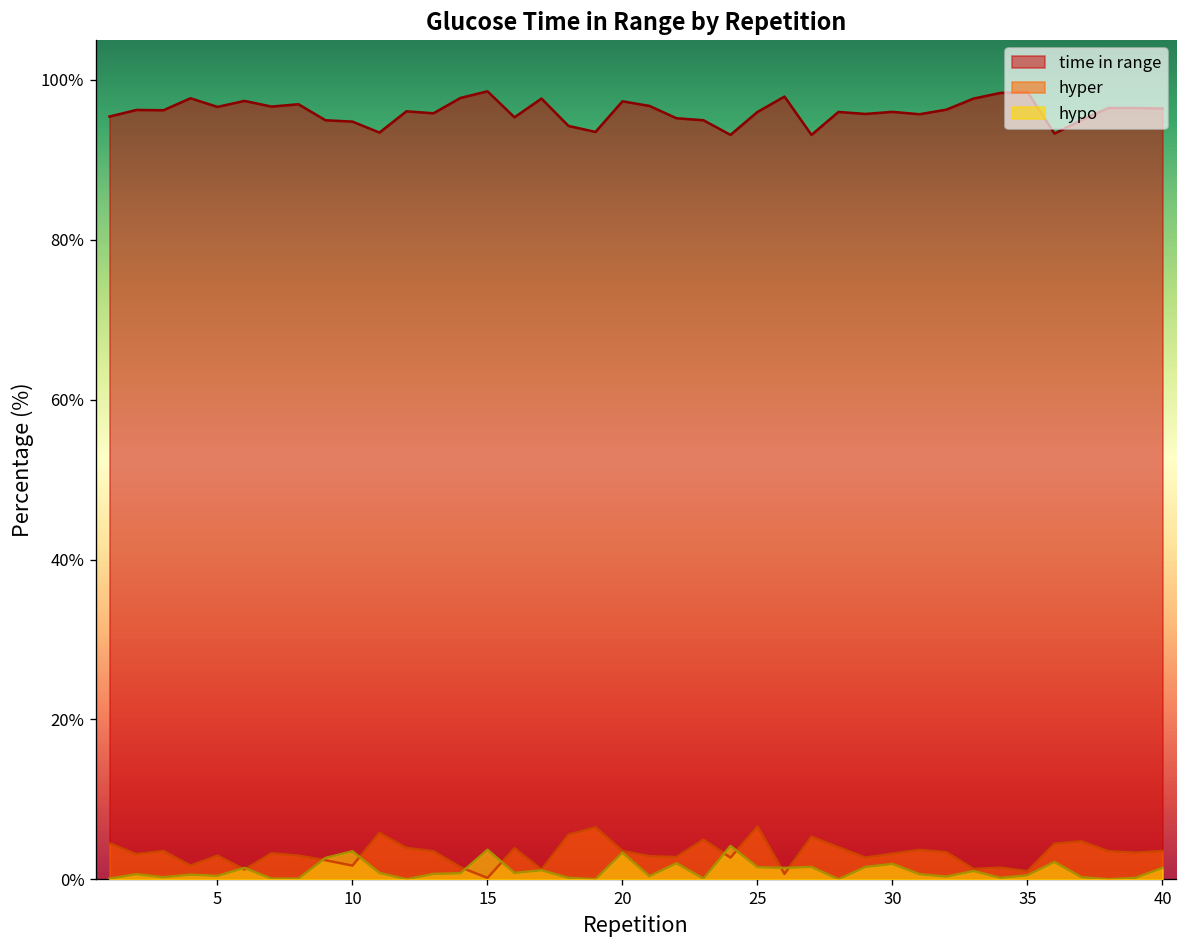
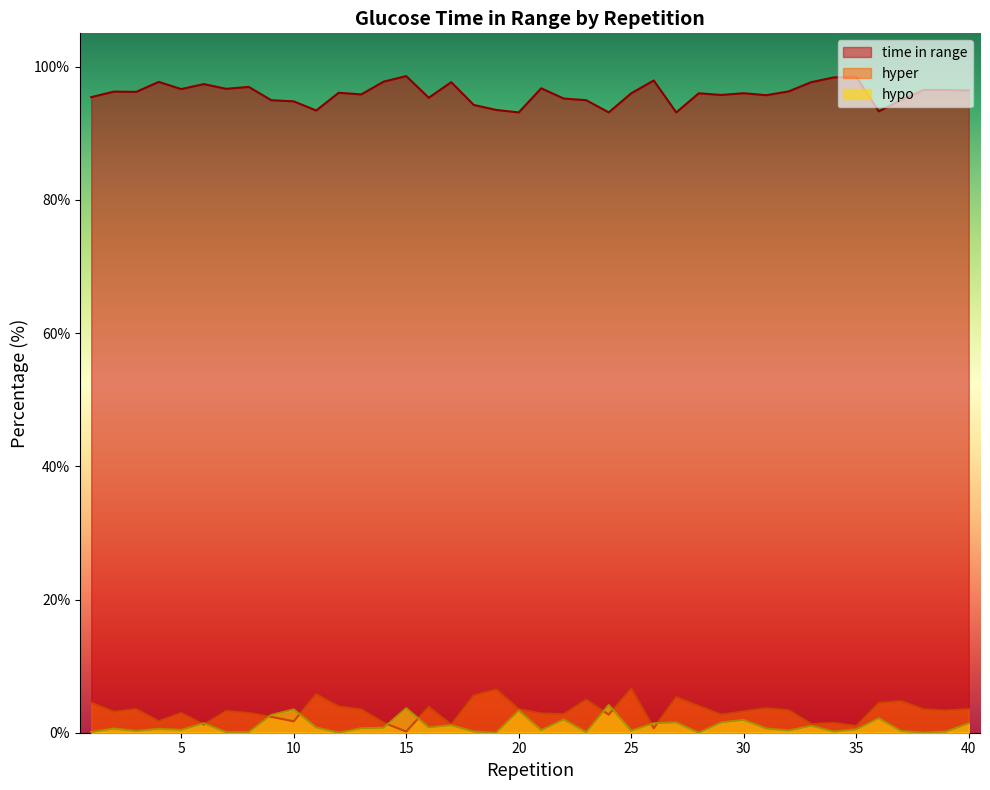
time in range, 20: 97% -> 93%
hypo, 25: 2% -> 0%
